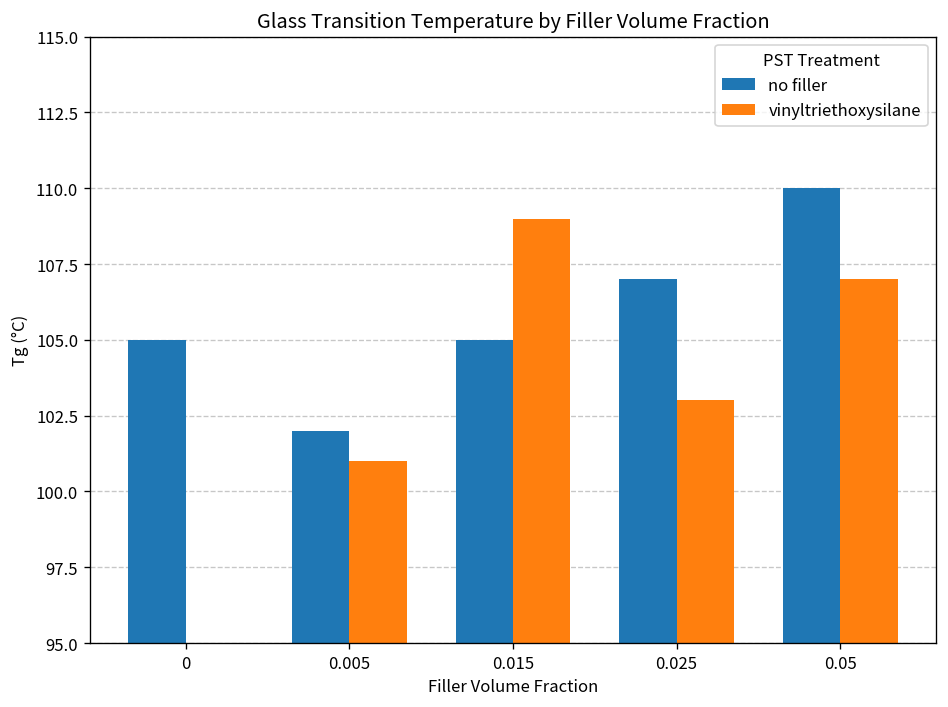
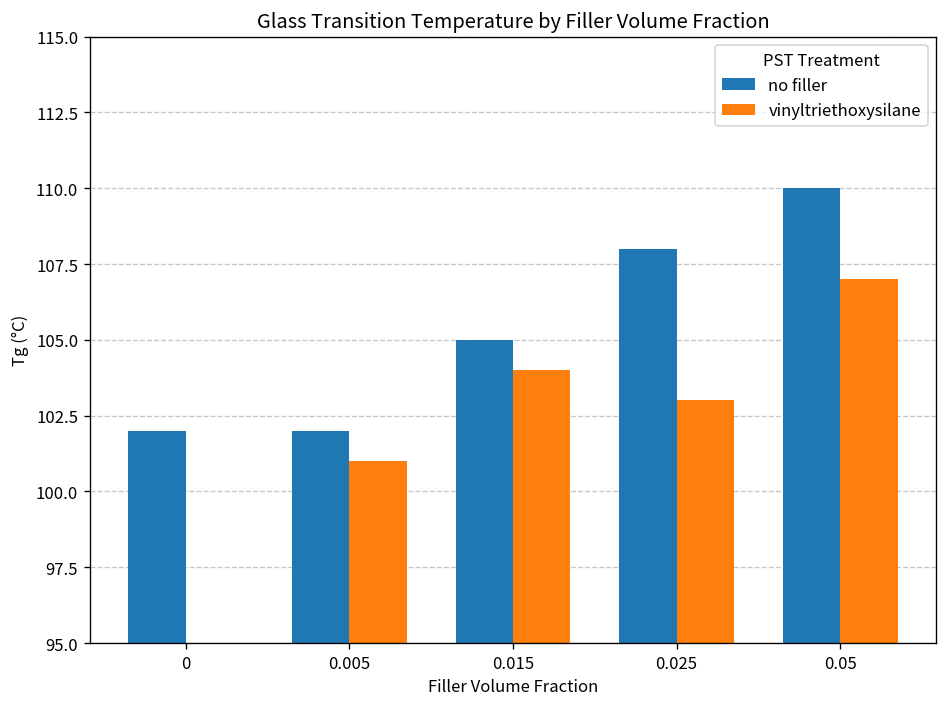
no filler, 0: 105 -> 102
vinyltriethoxysilane, 0.015: 109 -> 104
no filler, 0.025: 107 -> 108
